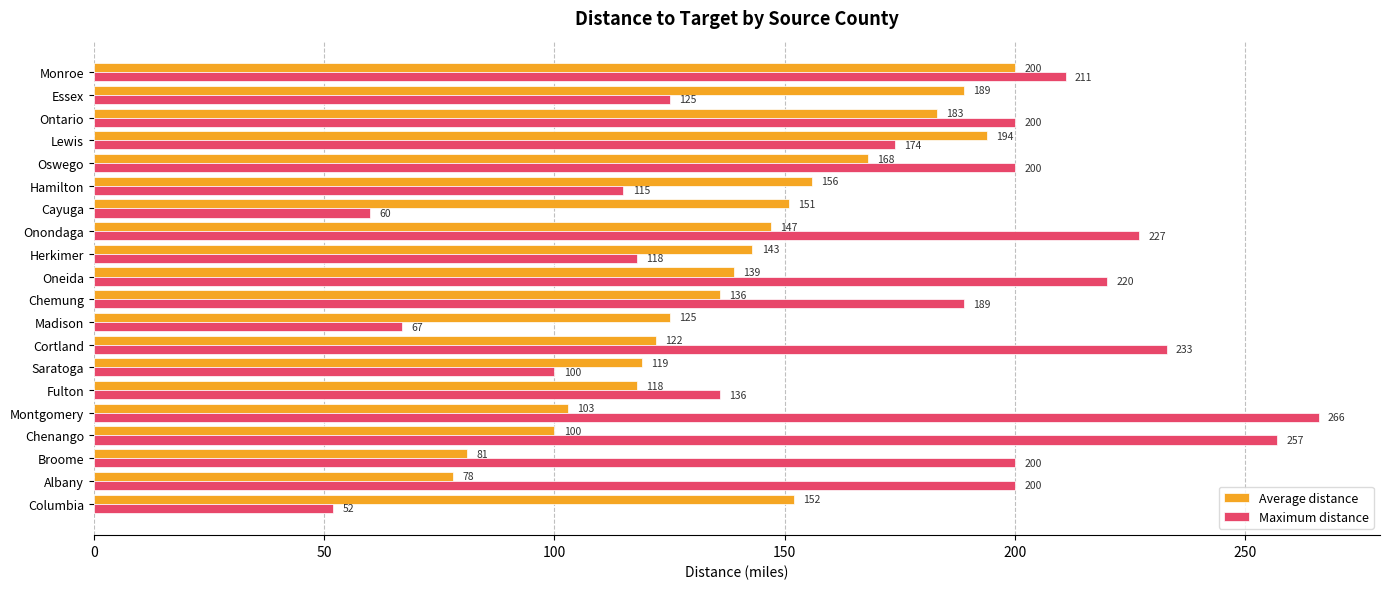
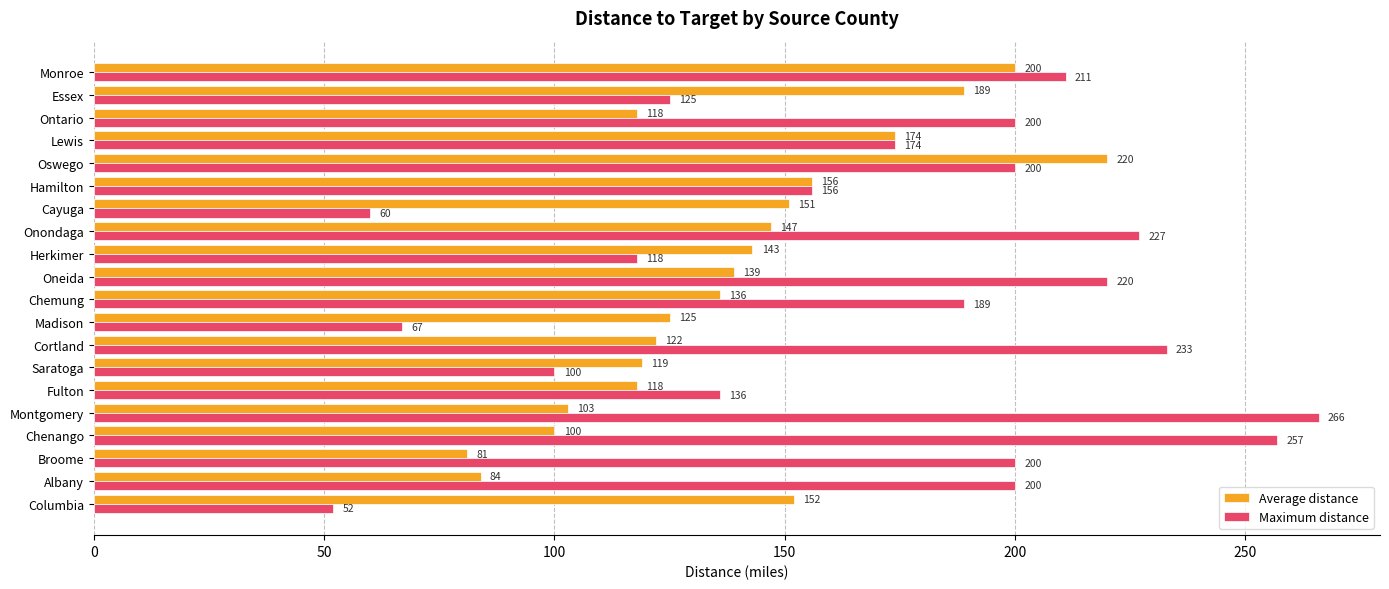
Average distance, Ontario: 183 -> 118
Average distance, Lewis: 194 -> 174
Average distance, Oswego: 168 -> 220
Maximum distance, Hamilton: 115 -> 156
Average distance, Albany: 78 -> 84
